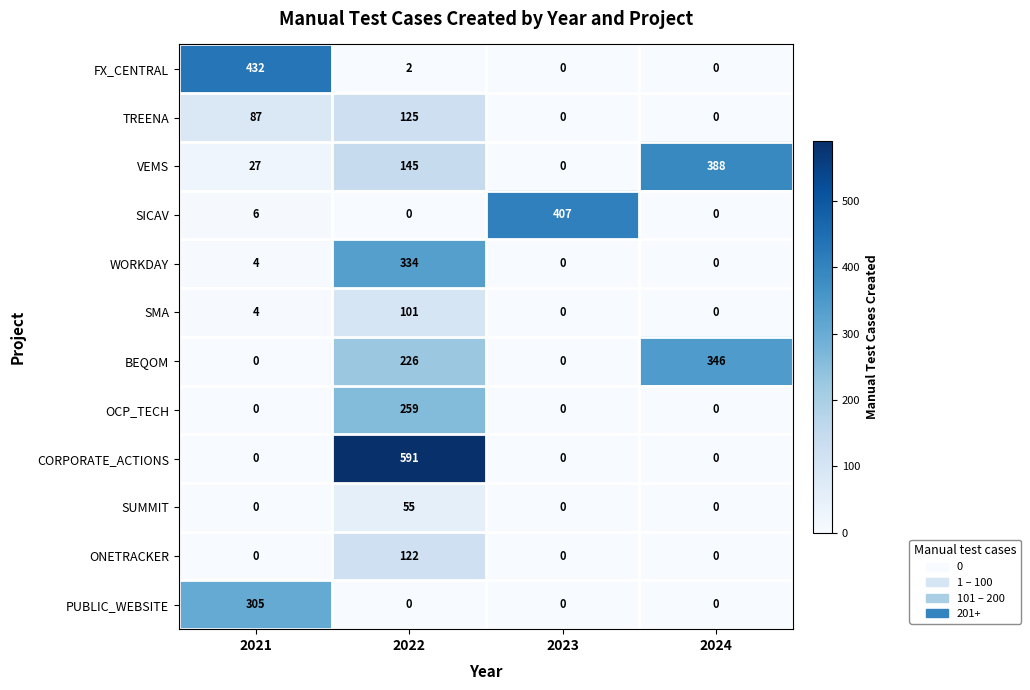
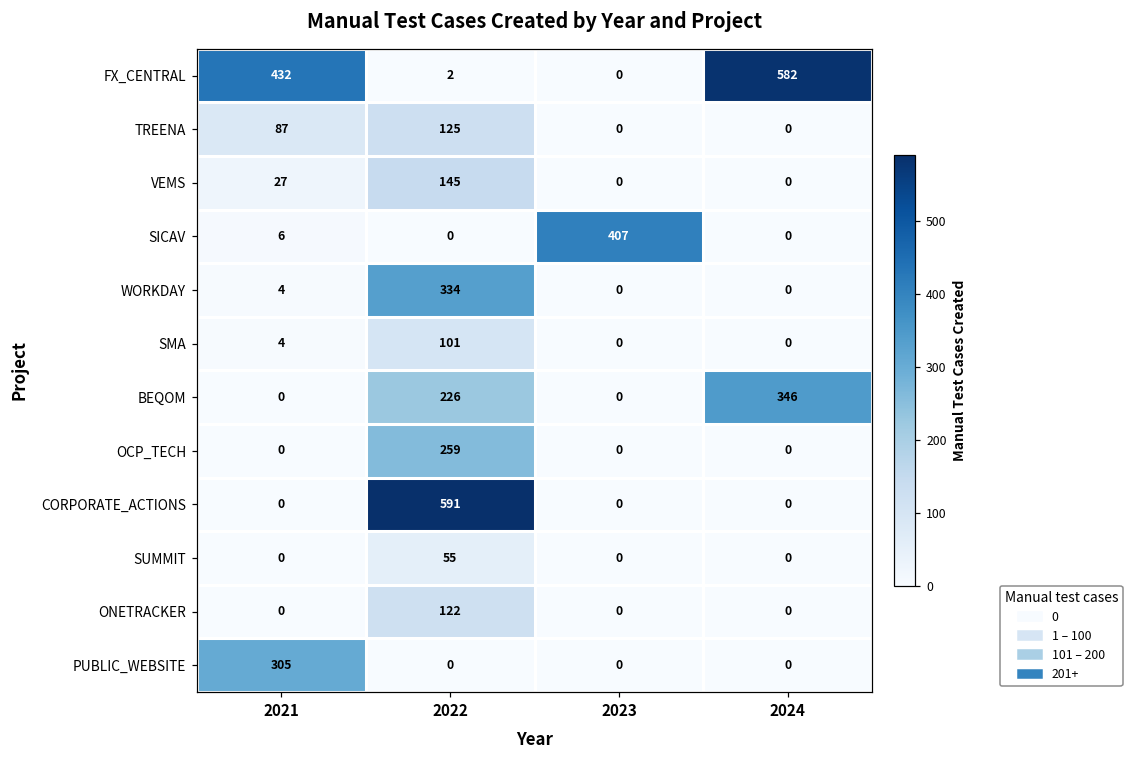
FX_CENTRAL, 2024: 0 -> 582
VEMS, 2024: 388 -> 0
